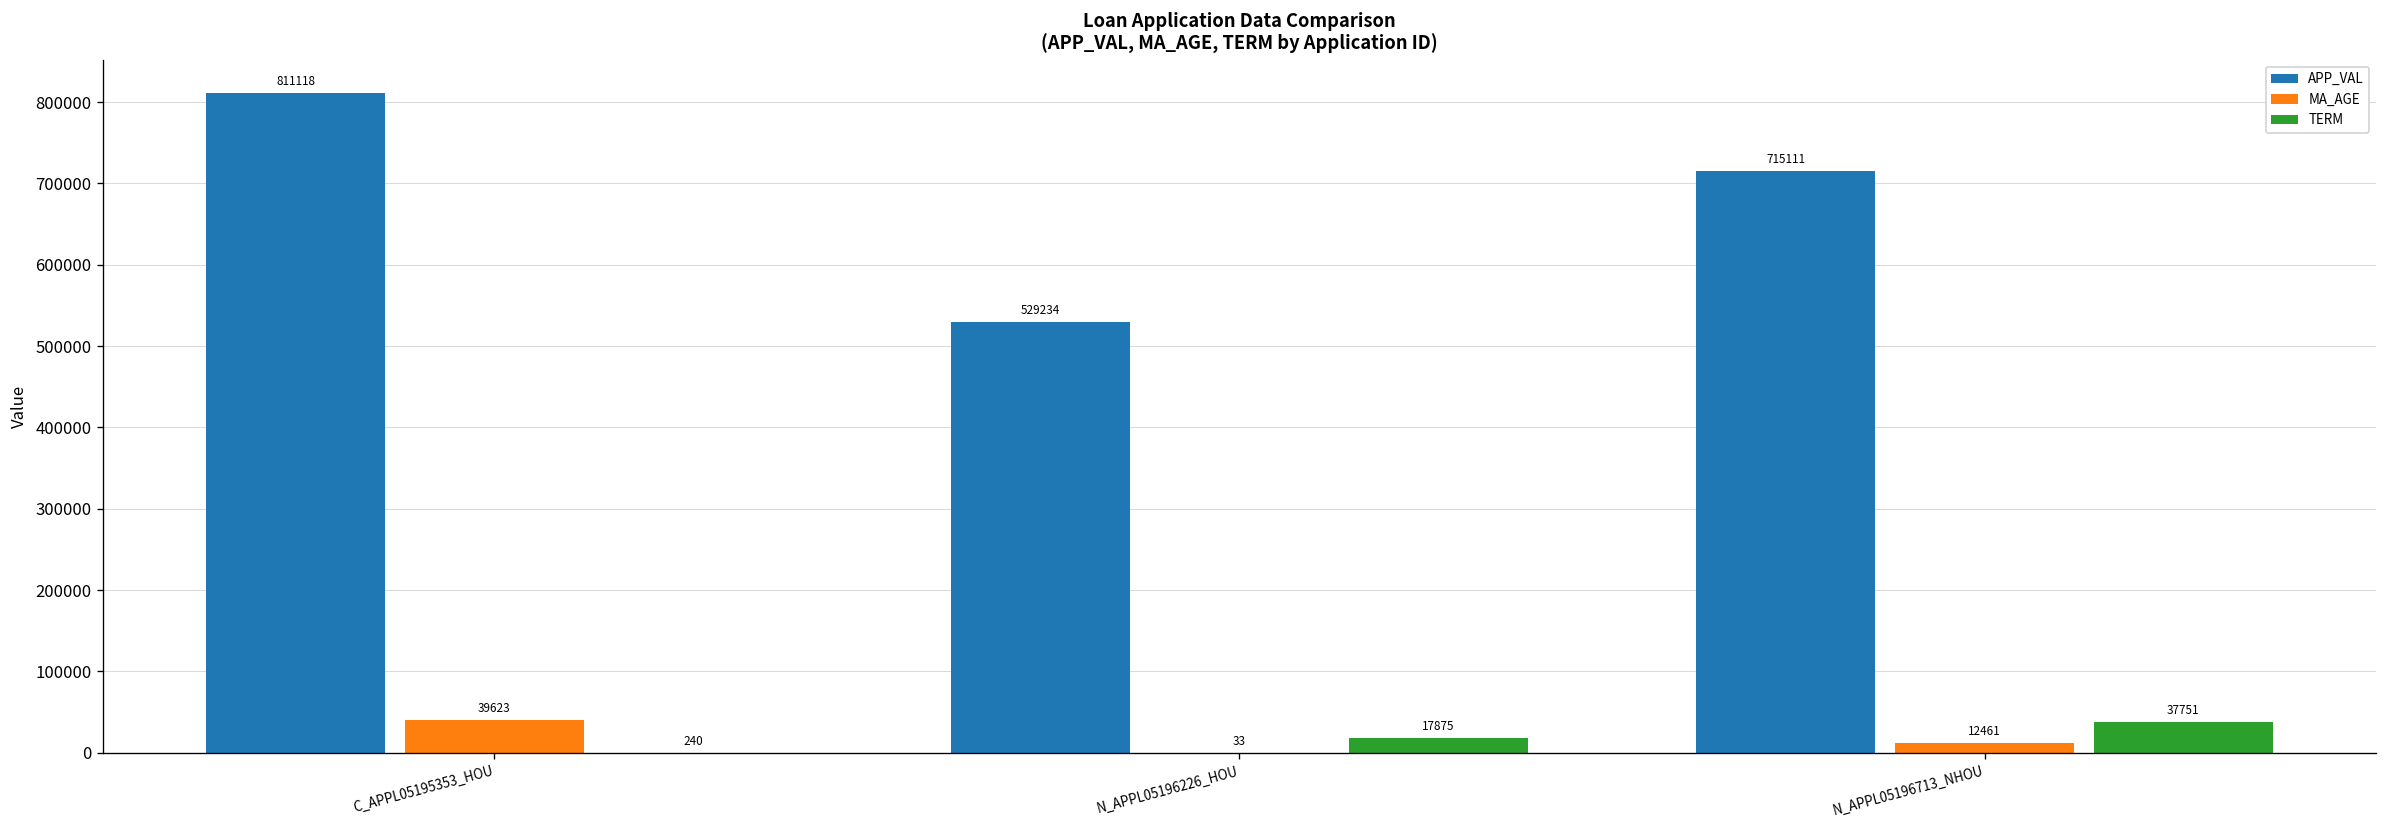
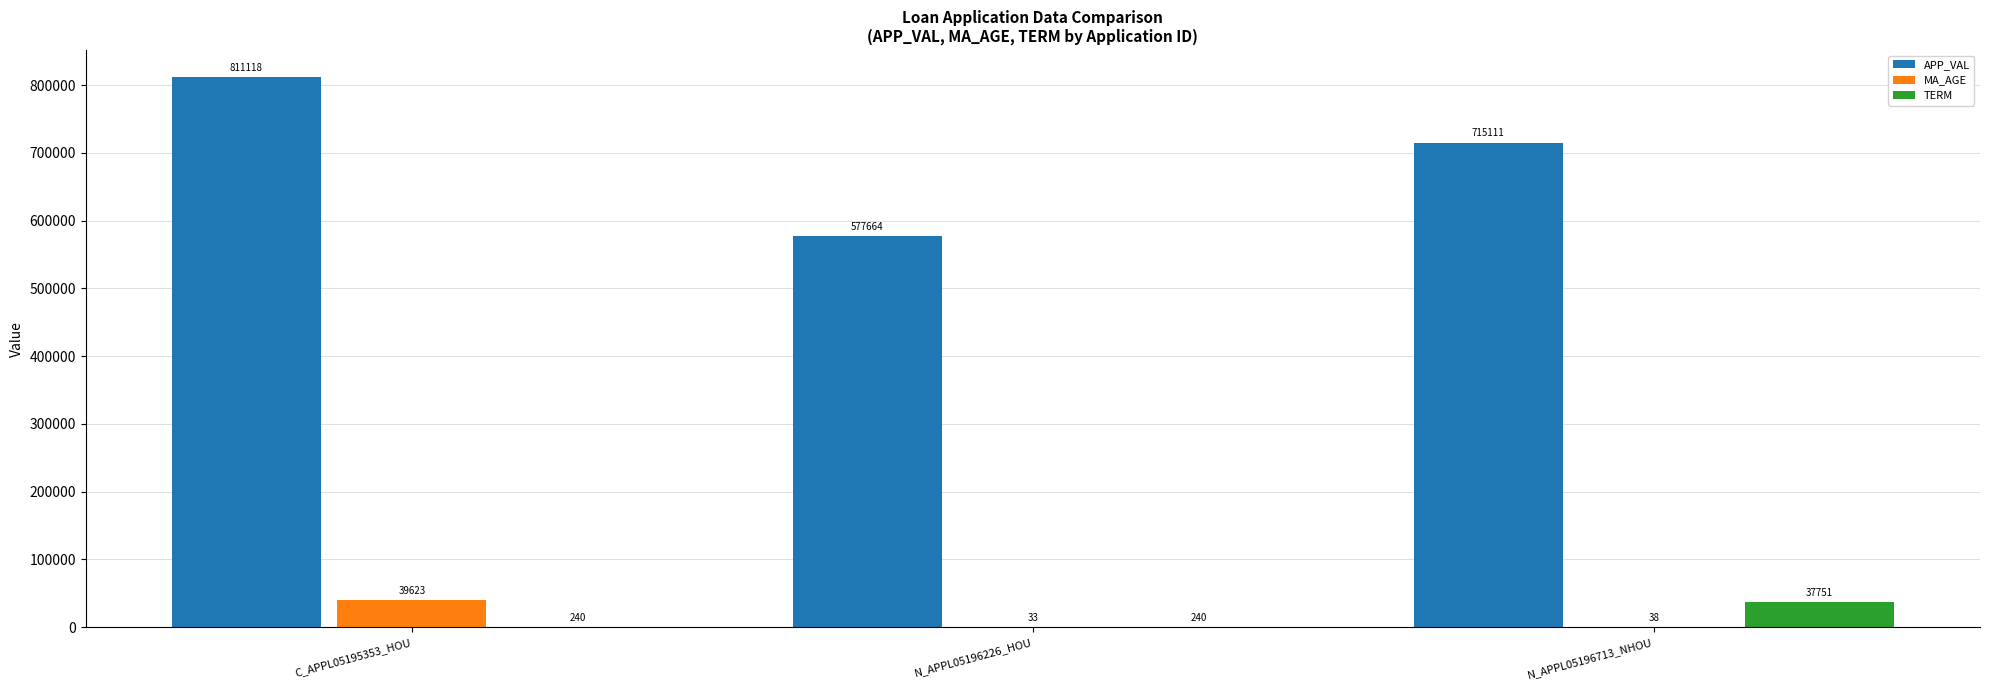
APP_VAL, N_APPL05196226_HOU: 529234 -> 577664
TERM, N_APPL05196226_HOU: 17875 -> 240
MA_AGE, N_APPL05196713_NHOU: 12461 -> 38
